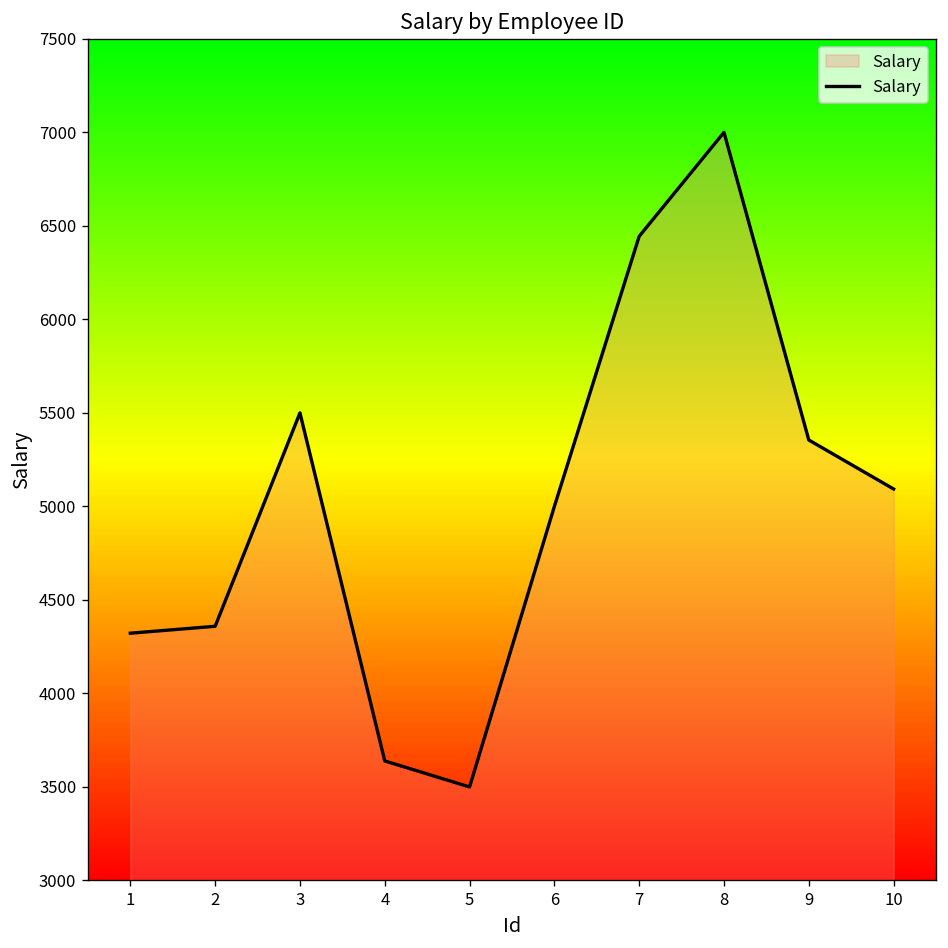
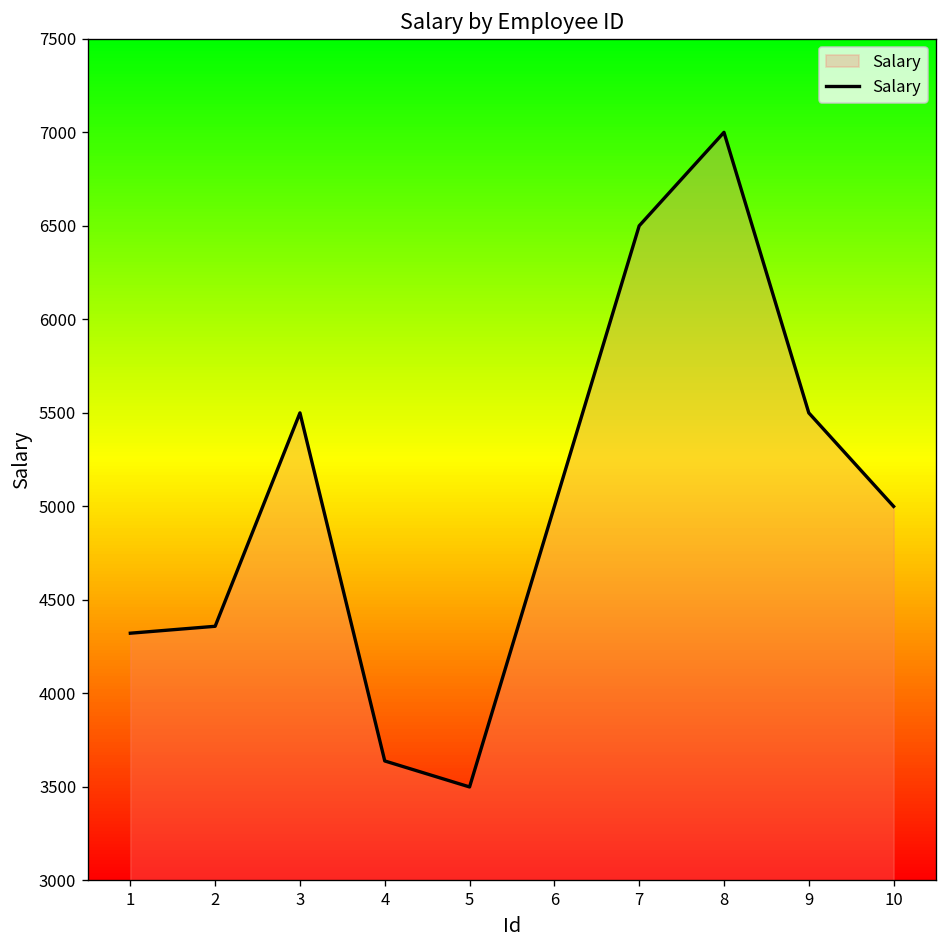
7: 6440 -> 6500
9: 5360 -> 5500
10: 5090 -> 5000
